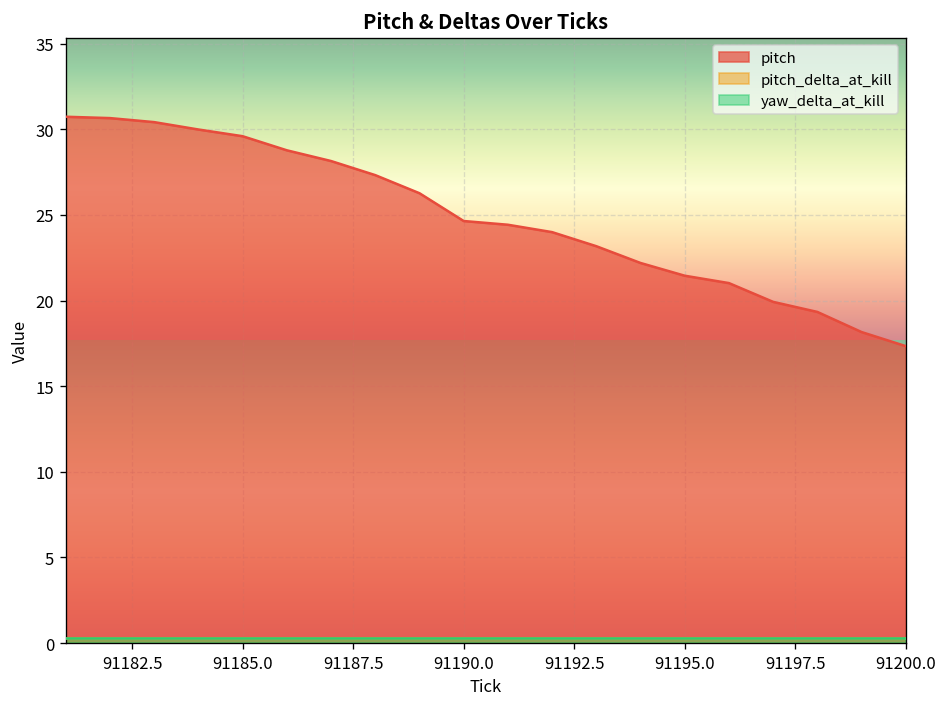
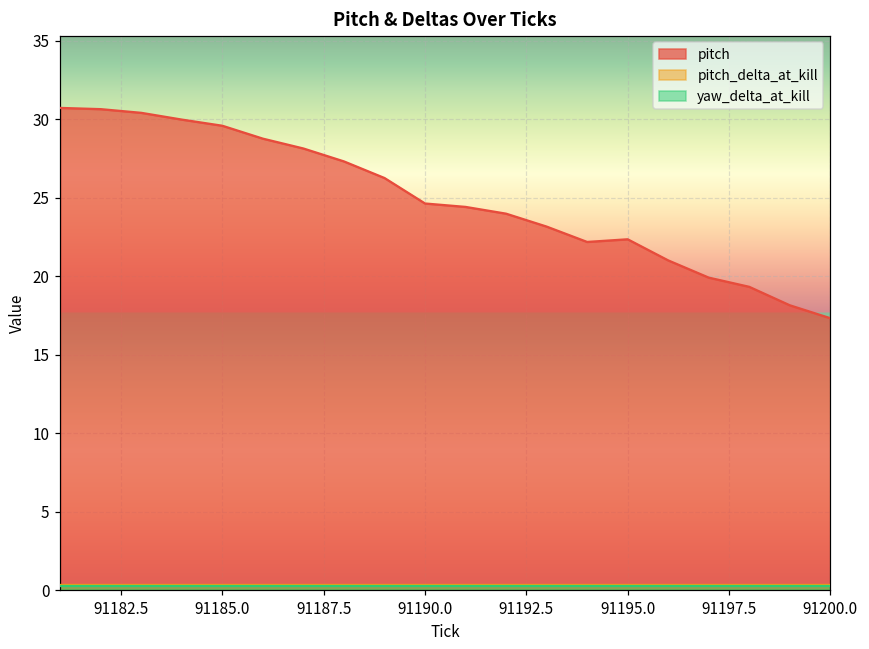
pitch, 91195.0: 21.4 -> 22.4
